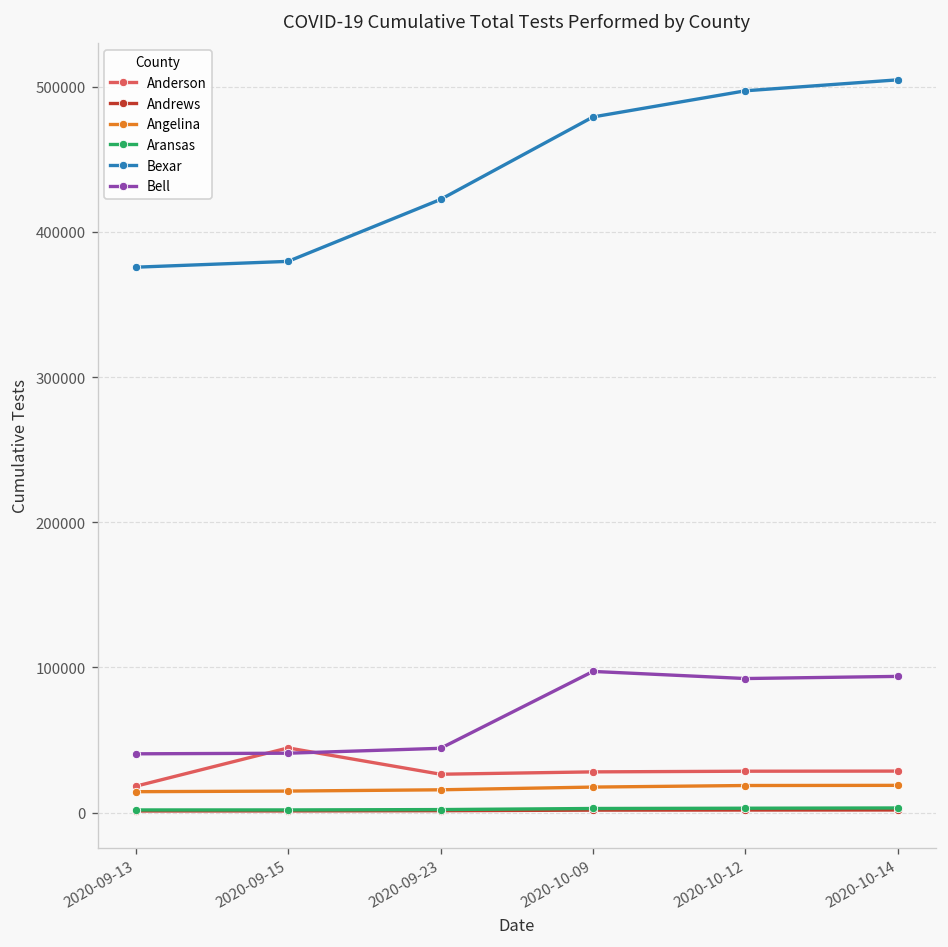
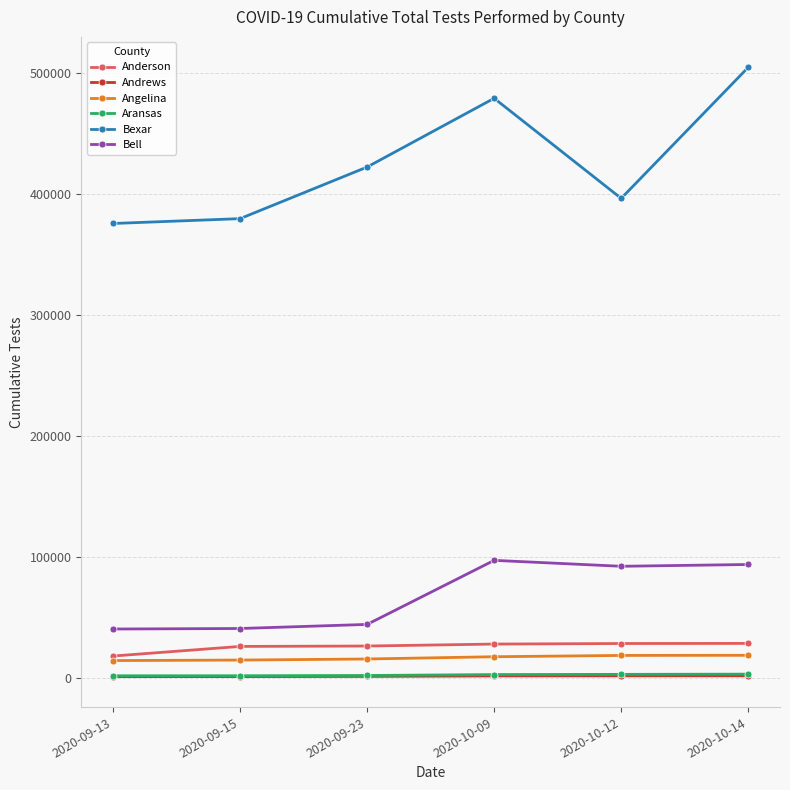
Anderson, 2020-09-15: 45000 -> 26000
Bexar, 2020-10-12: 497000 -> 396000
